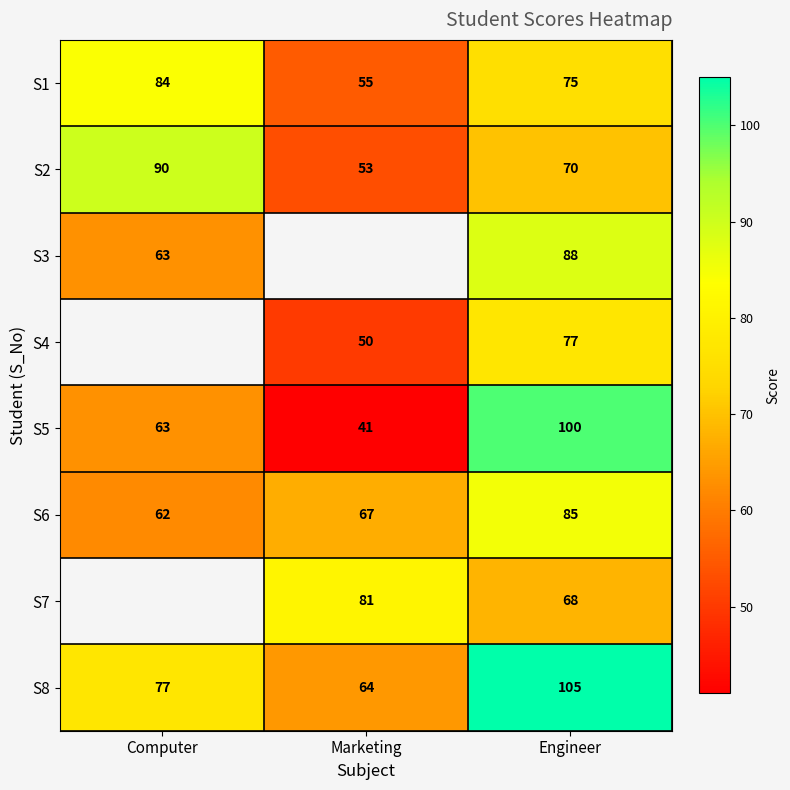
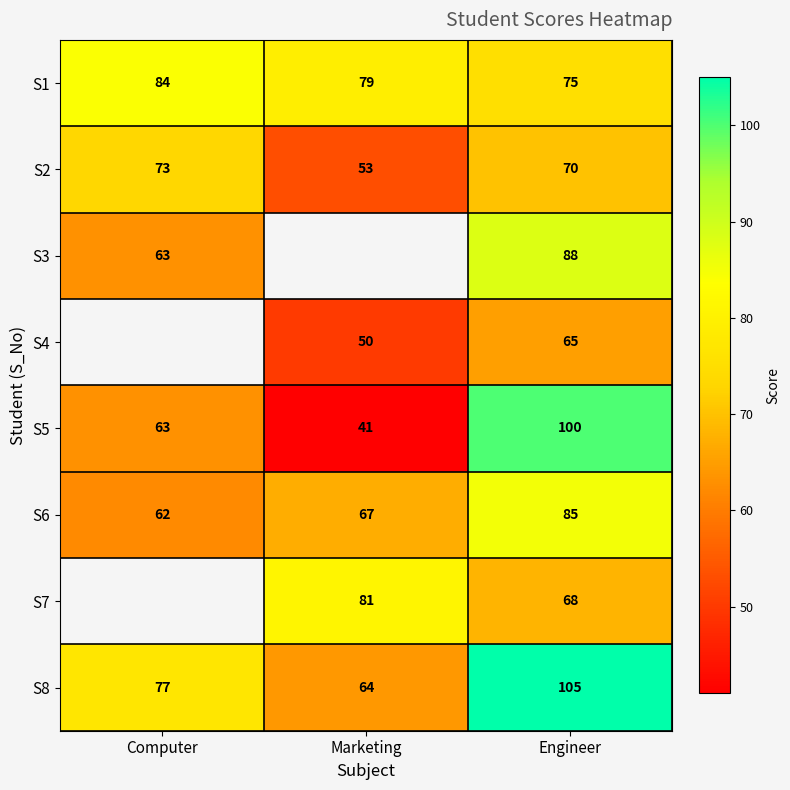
S1, Marketing: 55 -> 79
S2, Computer: 90 -> 73
S4, Engineer: 77 -> 65
